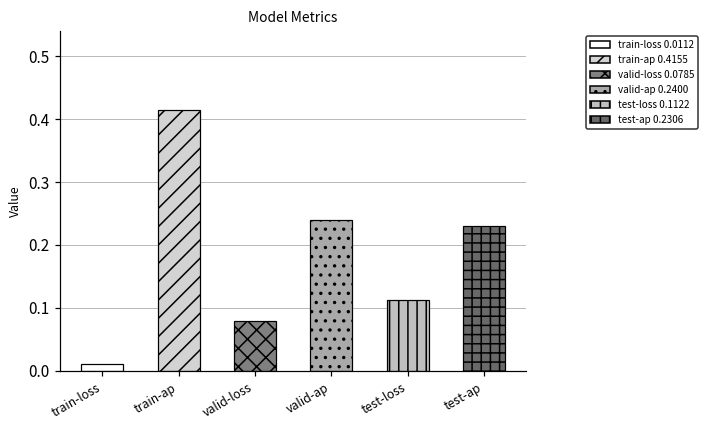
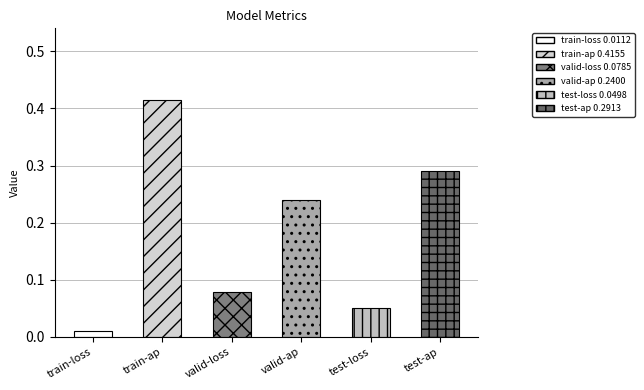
test-loss: 0.11 -> 0.05
test-ap: 0.23 -> 0.29
